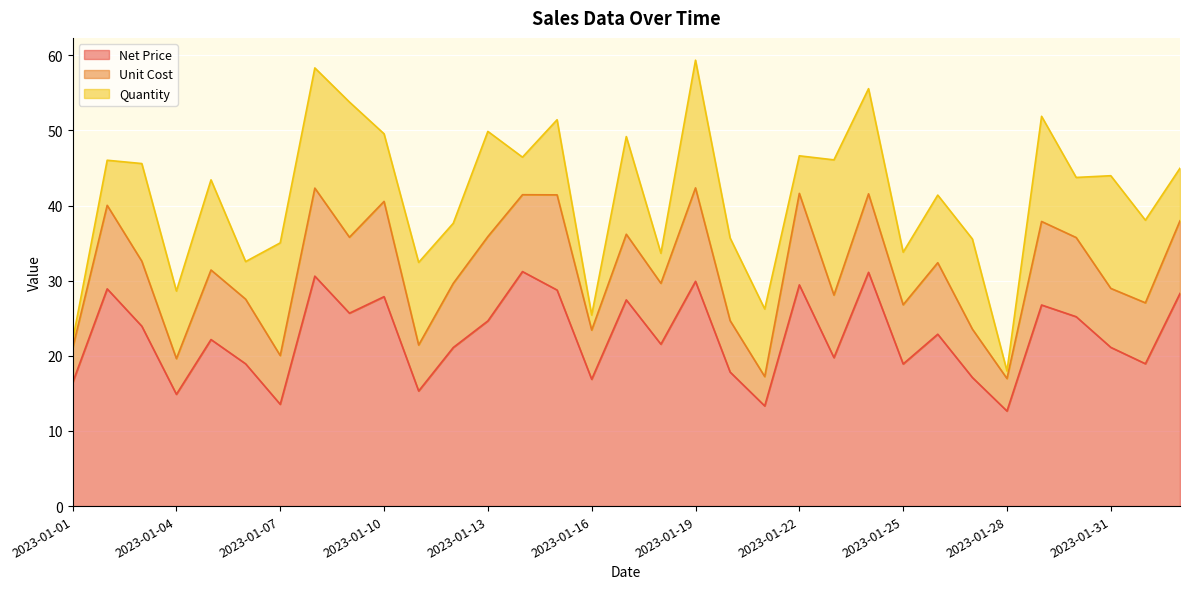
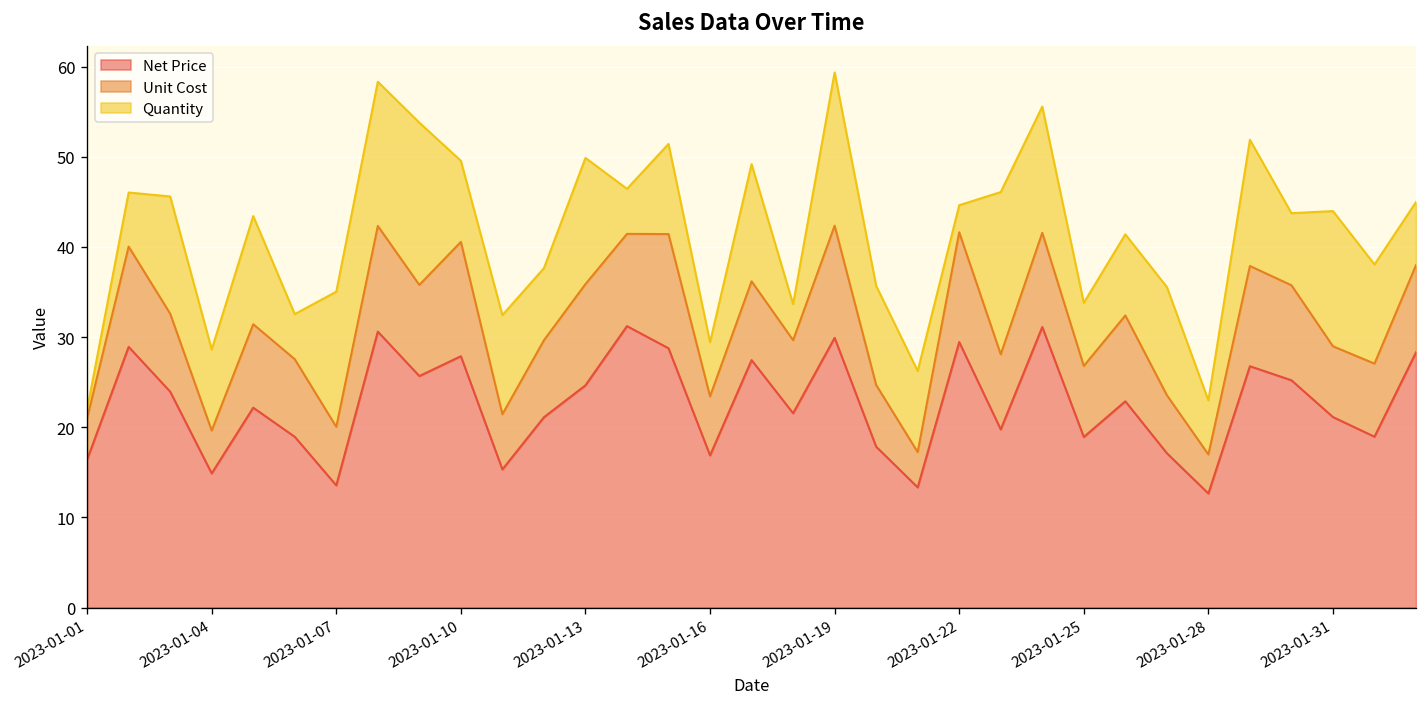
Quantity, 2023-01-16: 2 -> 6
Quantity, 2023-01-22: 5 -> 3
Quantity, 2023-01-28: 1 -> 6
